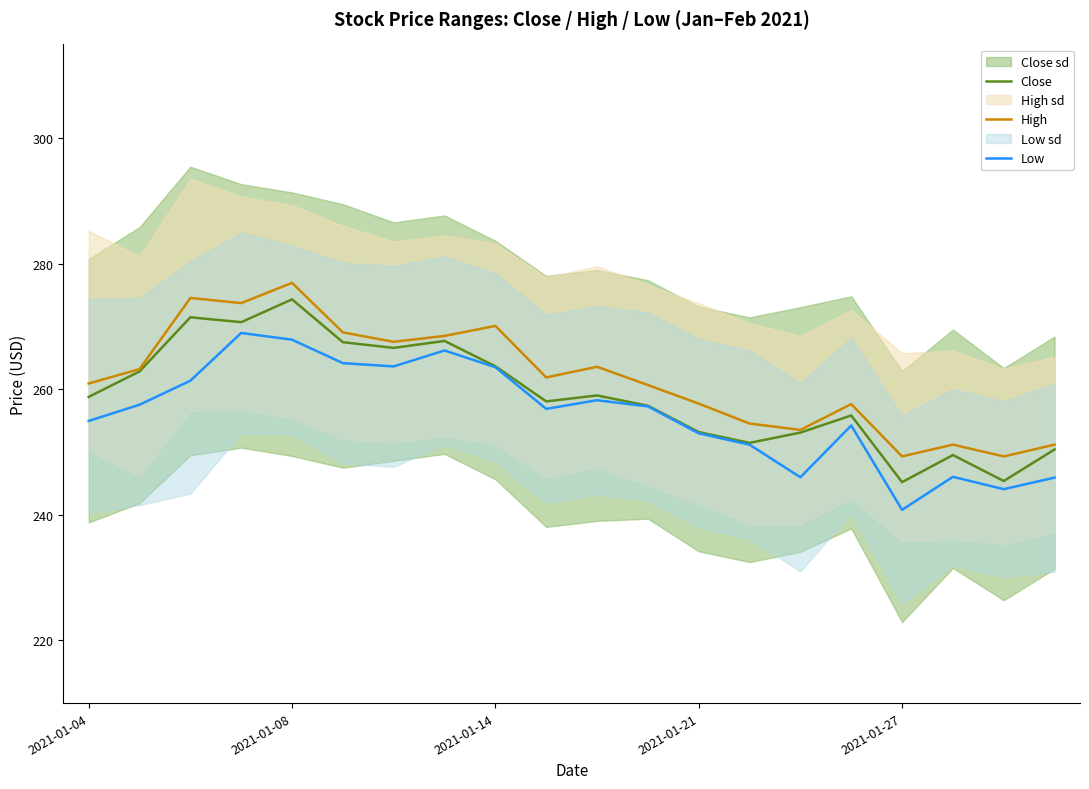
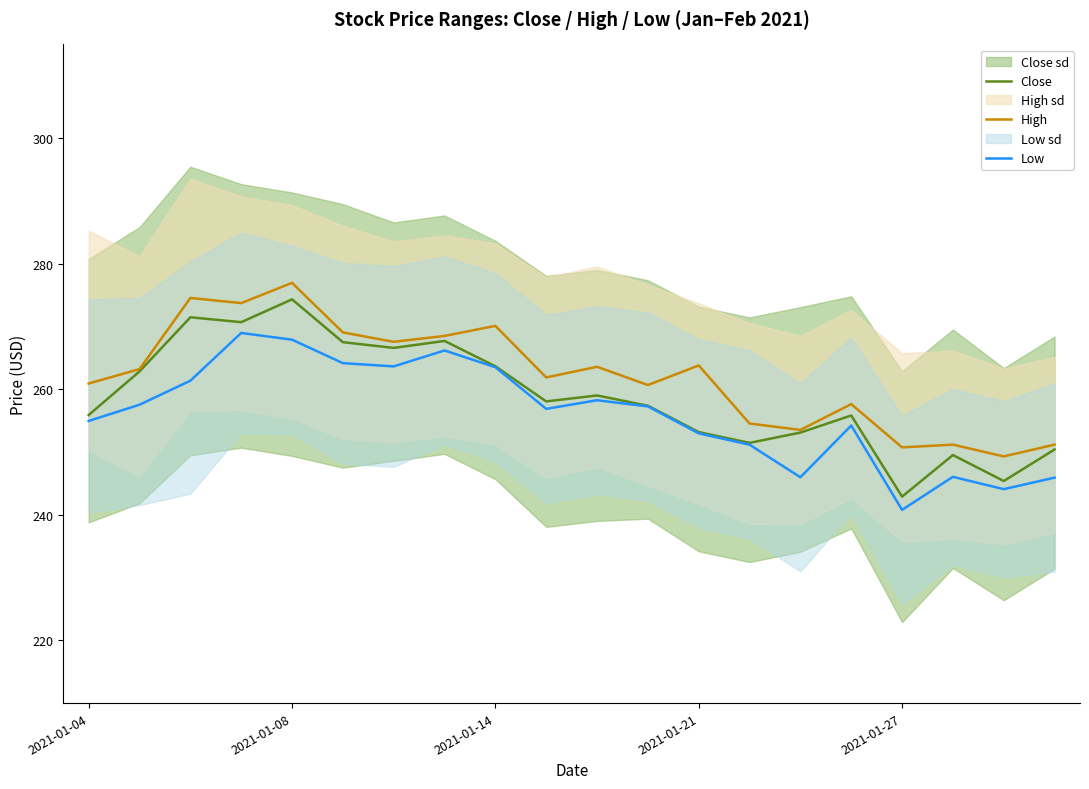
Close, 2021-01-04: 259 -> 256
High, 2021-01-21: 258 -> 264
Close, 2021-01-27: 245 -> 243
High, 2021-01-27: 249 -> 251
